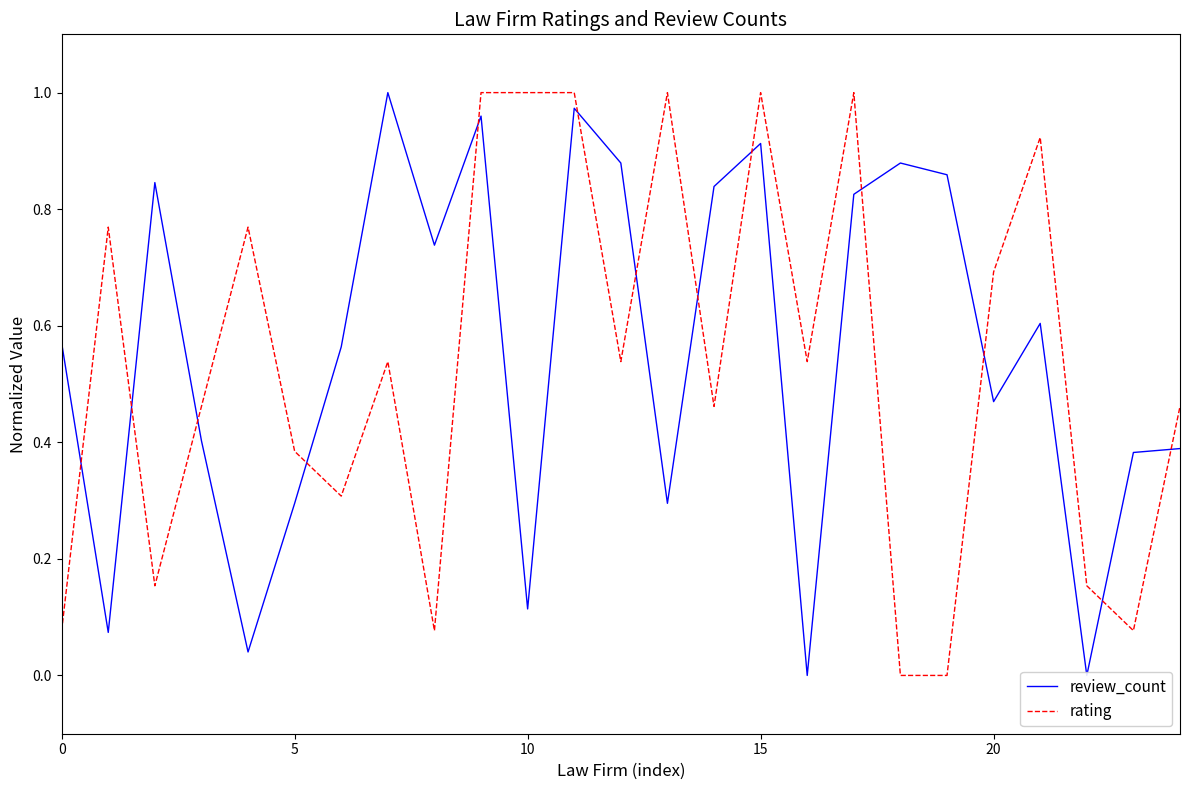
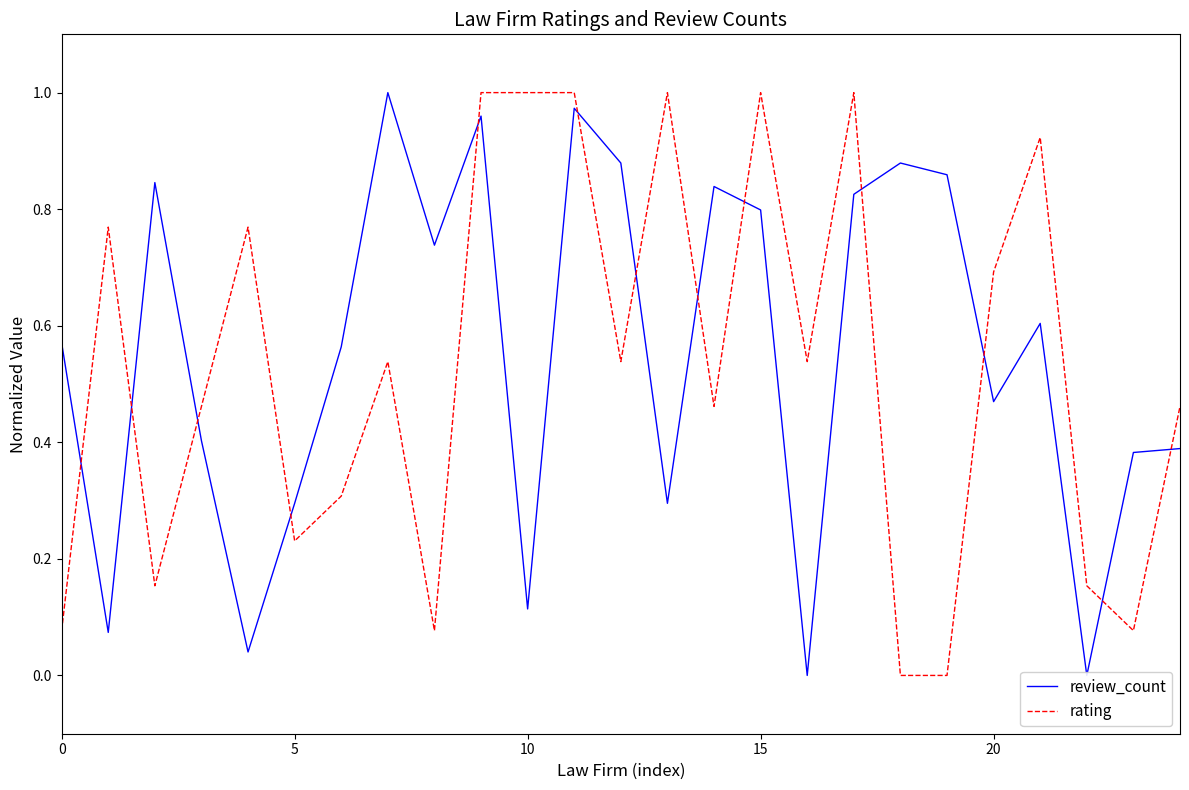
rating, 5: 0.38 -> 0.23
review_count, 15: 0.91 -> 0.80
